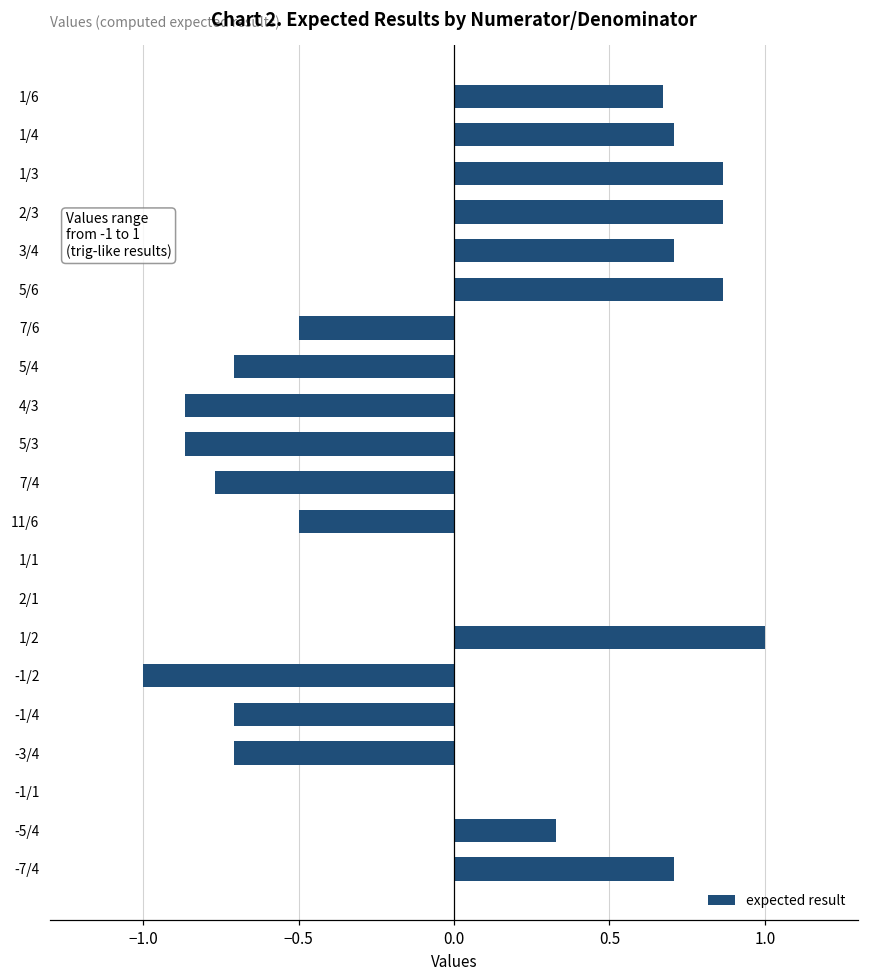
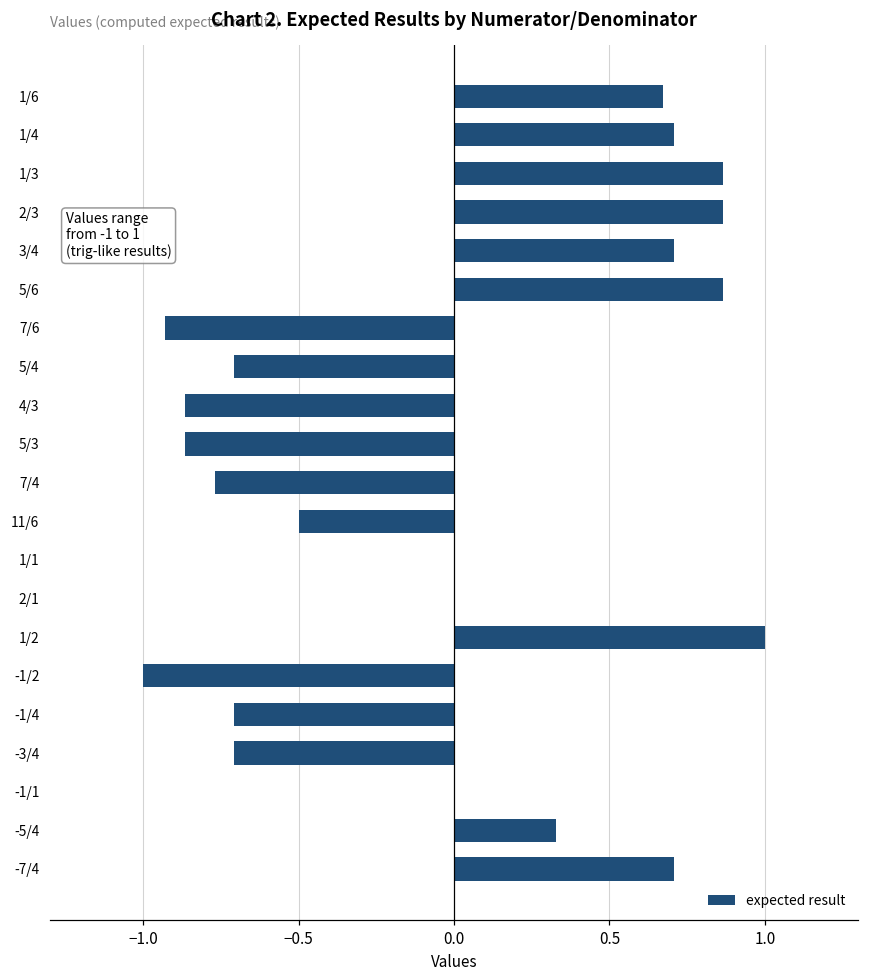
7/6: -0.50 -> -0.93
